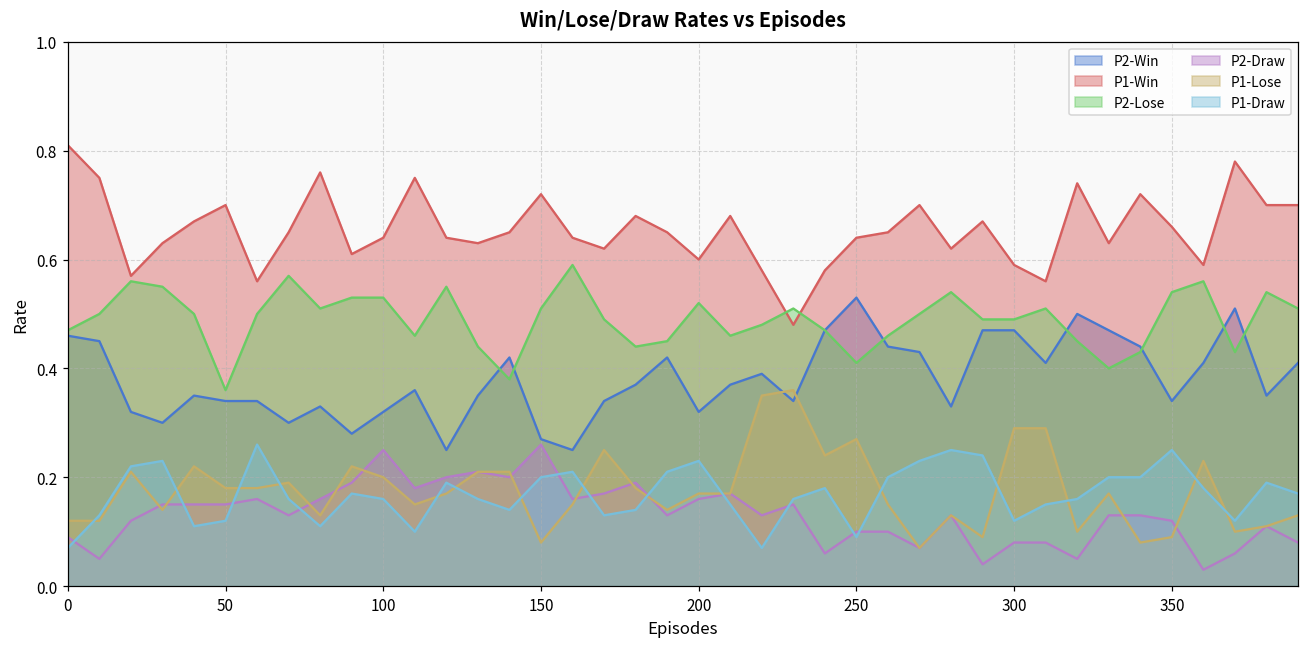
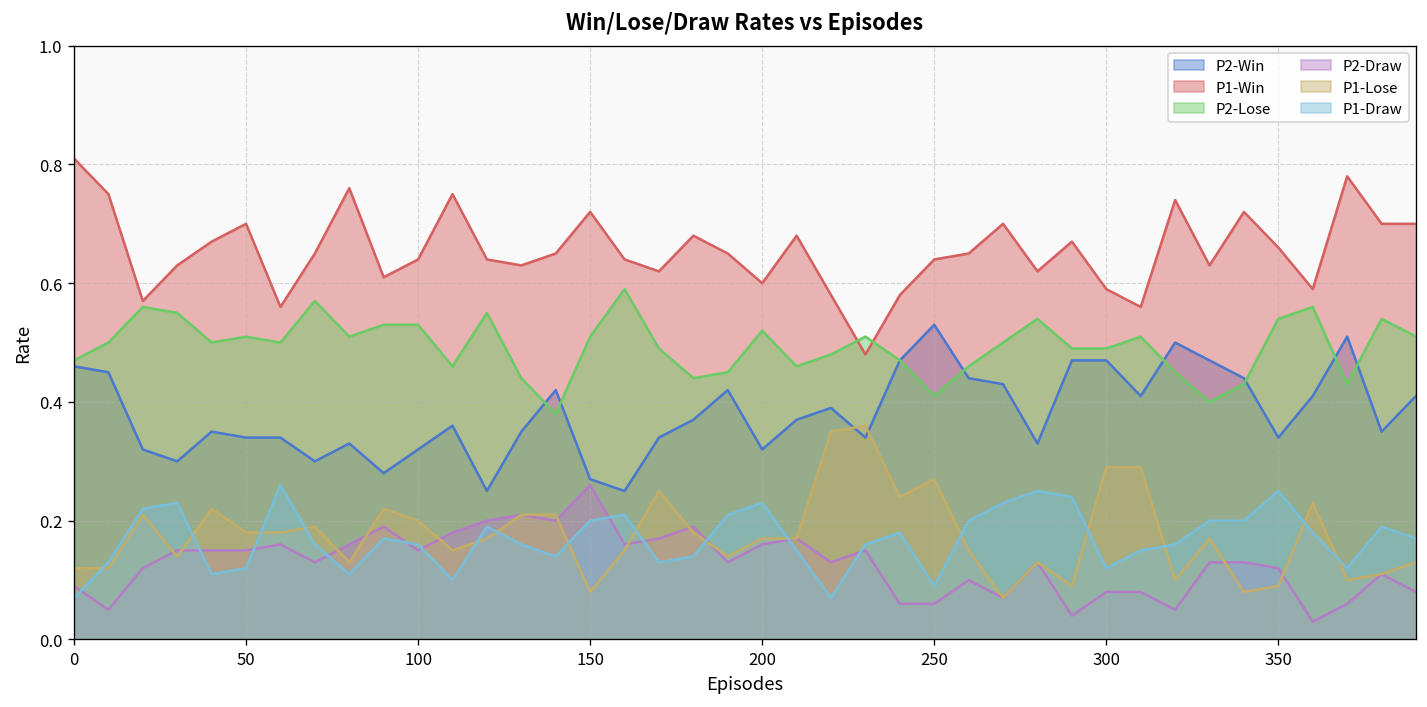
P2-Lose, 50: 0.36 -> 0.51
P2-Draw, 100: 0.25 -> 0.15
P2-Draw, 250: 0.10 -> 0.06
